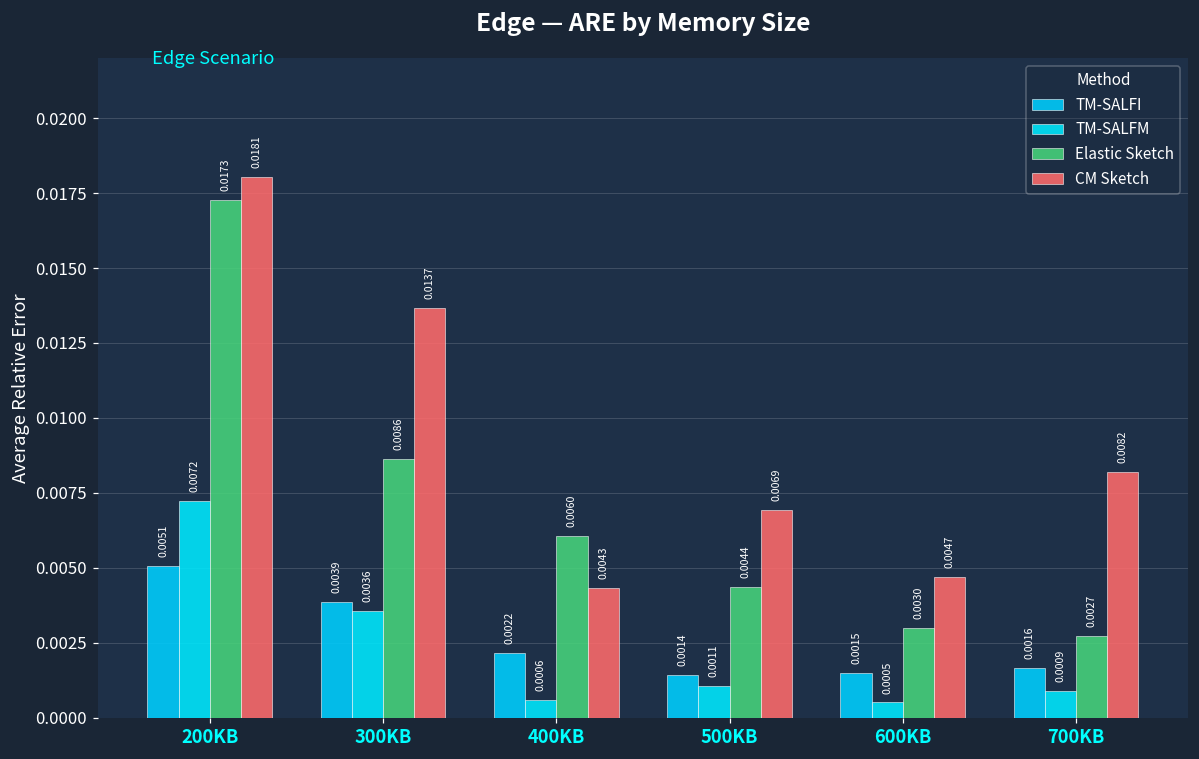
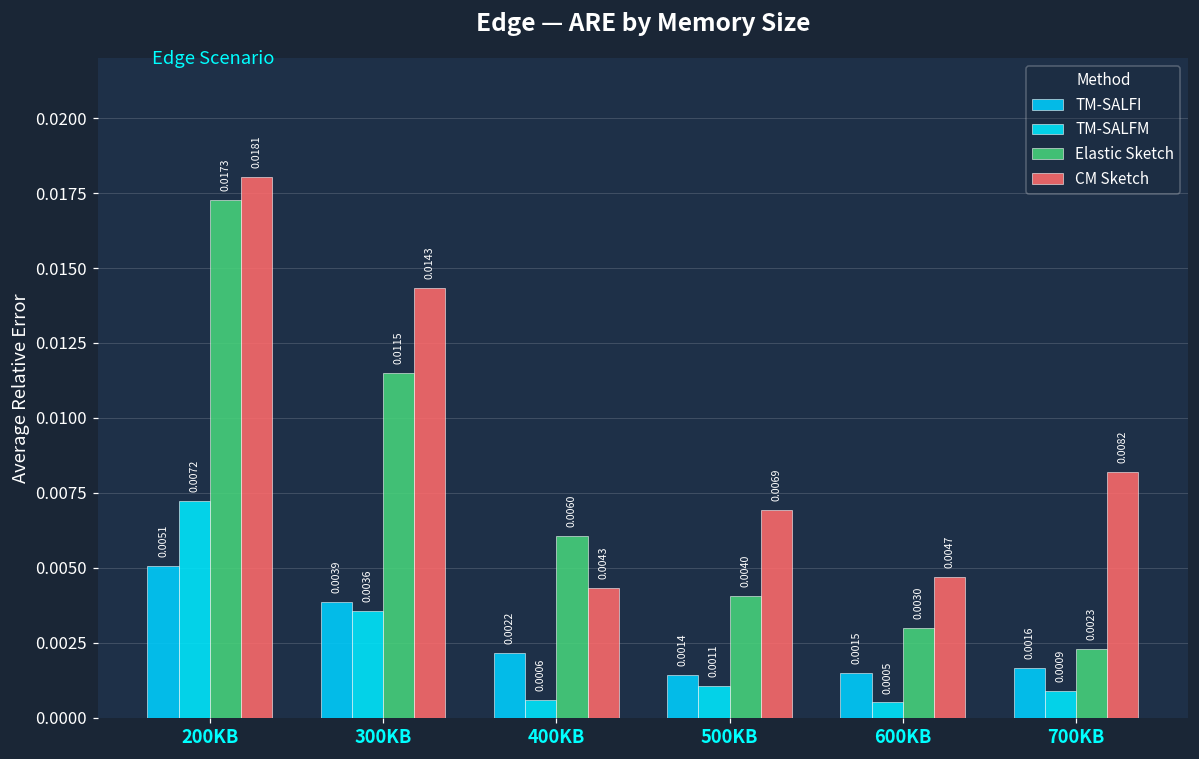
Elastic Sketch, 300KB: 0.0086 -> 0.0115
CM Sketch, 300KB: 0.0137 -> 0.0143
Elastic Sketch, 500KB: 0.0044 -> 0.0040
Elastic Sketch, 700KB: 0.0027 -> 0.0023
